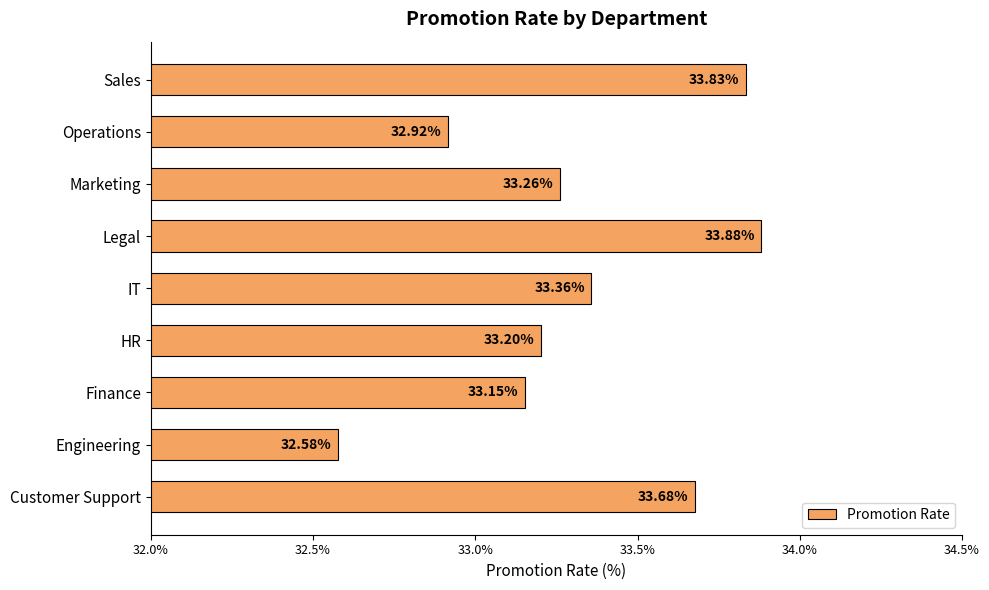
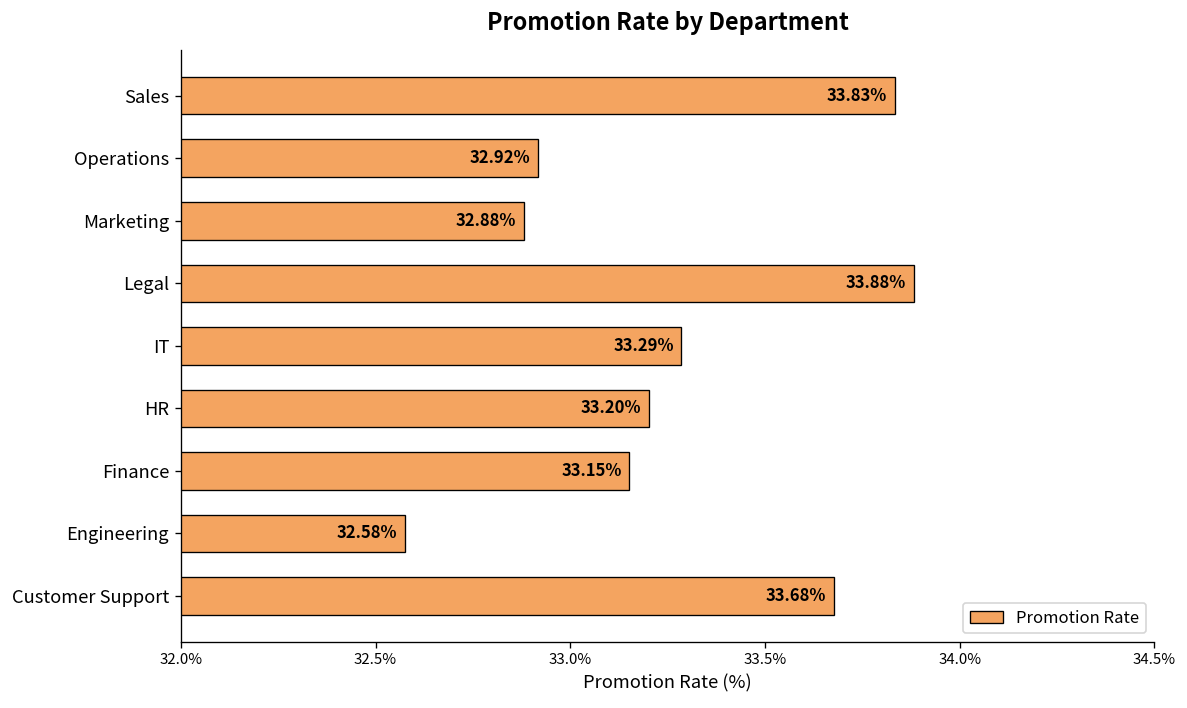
Marketing: 33.26% -> 32.88%
IT: 33.36% -> 33.29%
